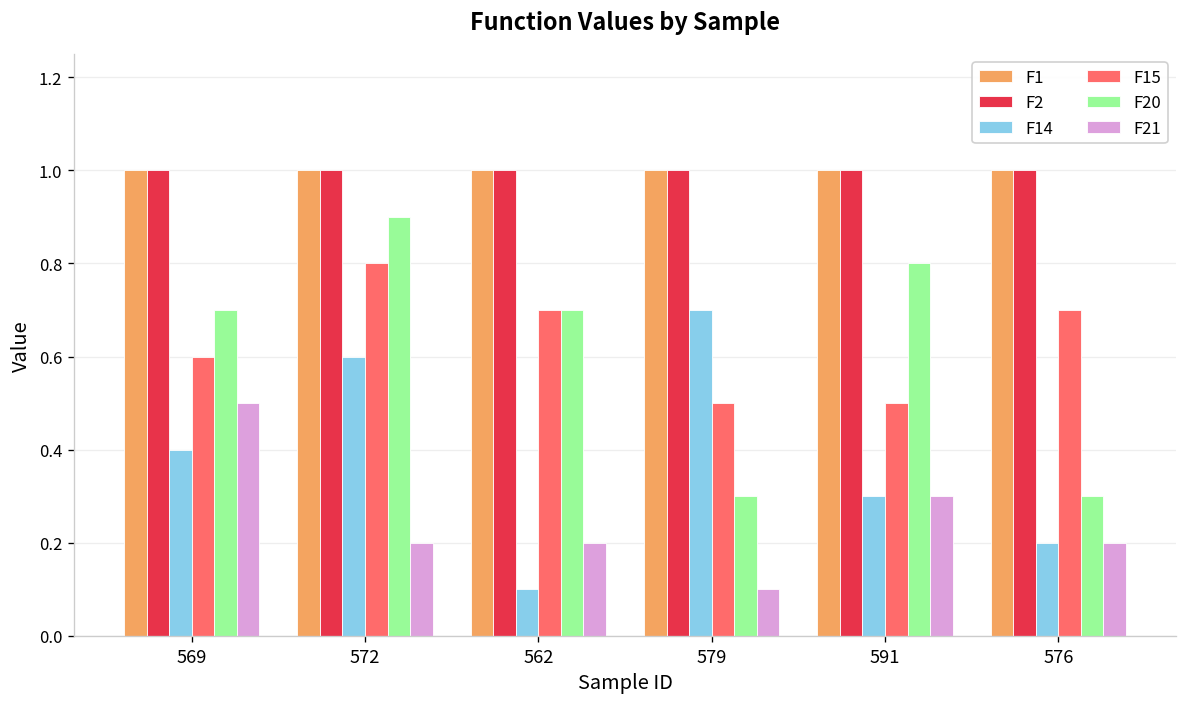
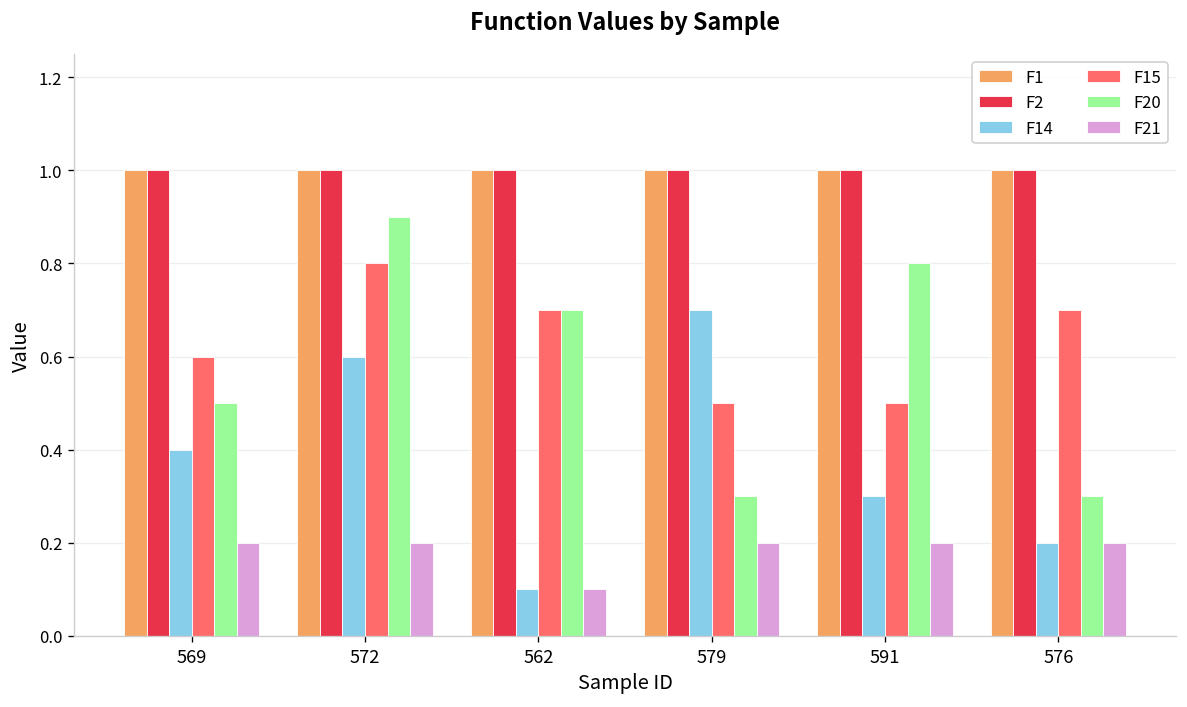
F20, 569: 0.7 -> 0.5
F21, 569: 0.5 -> 0.2
F21, 562: 0.2 -> 0.1
F21, 579: 0.1 -> 0.2
F21, 591: 0.3 -> 0.2
